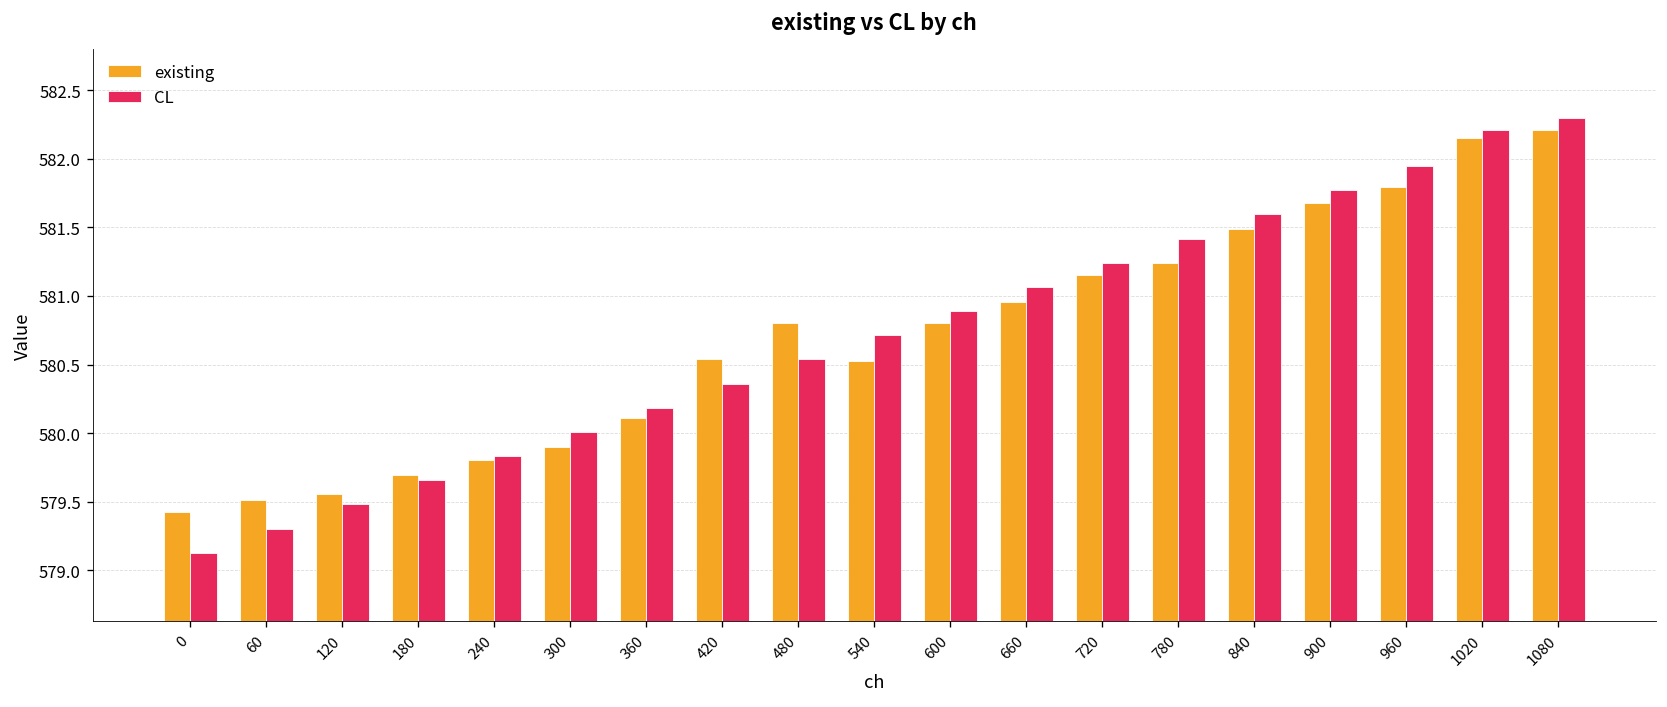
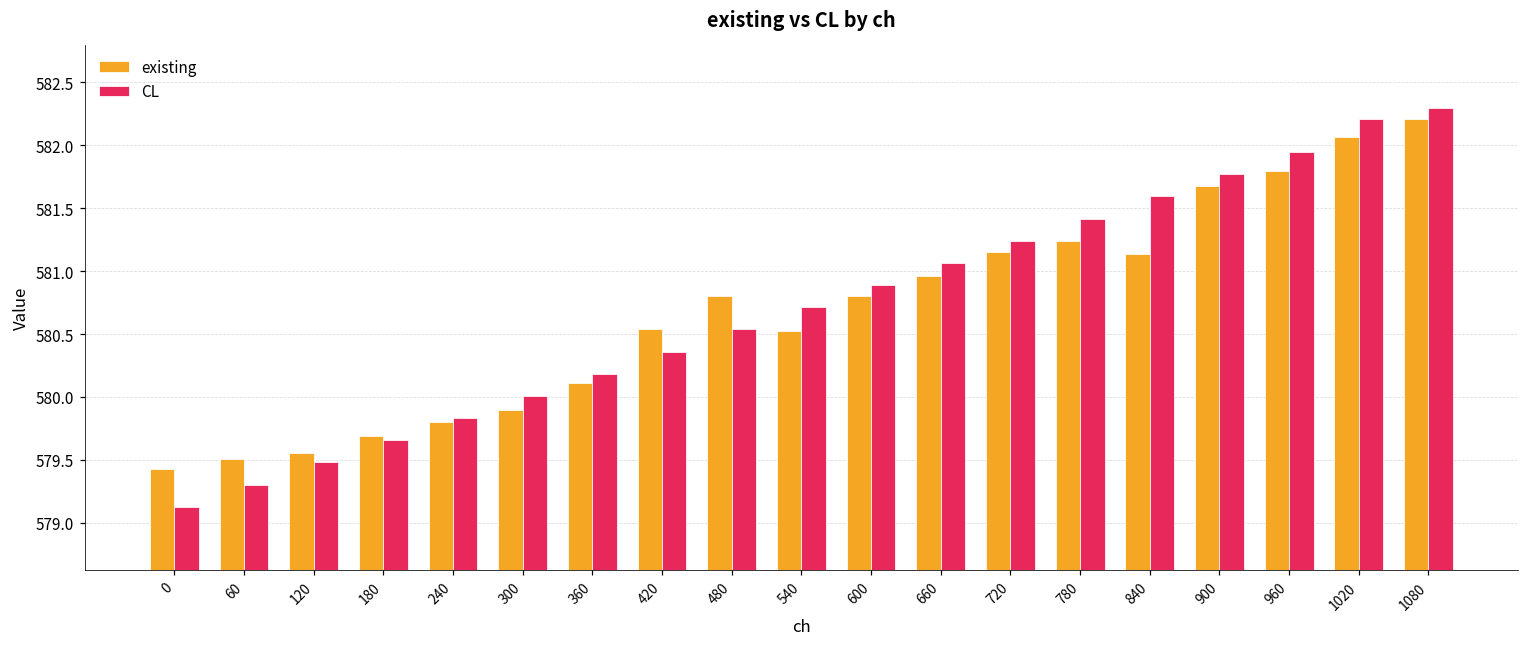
existing, 840: 581.49 -> 581.14
existing, 1020: 582.15 -> 582.07
